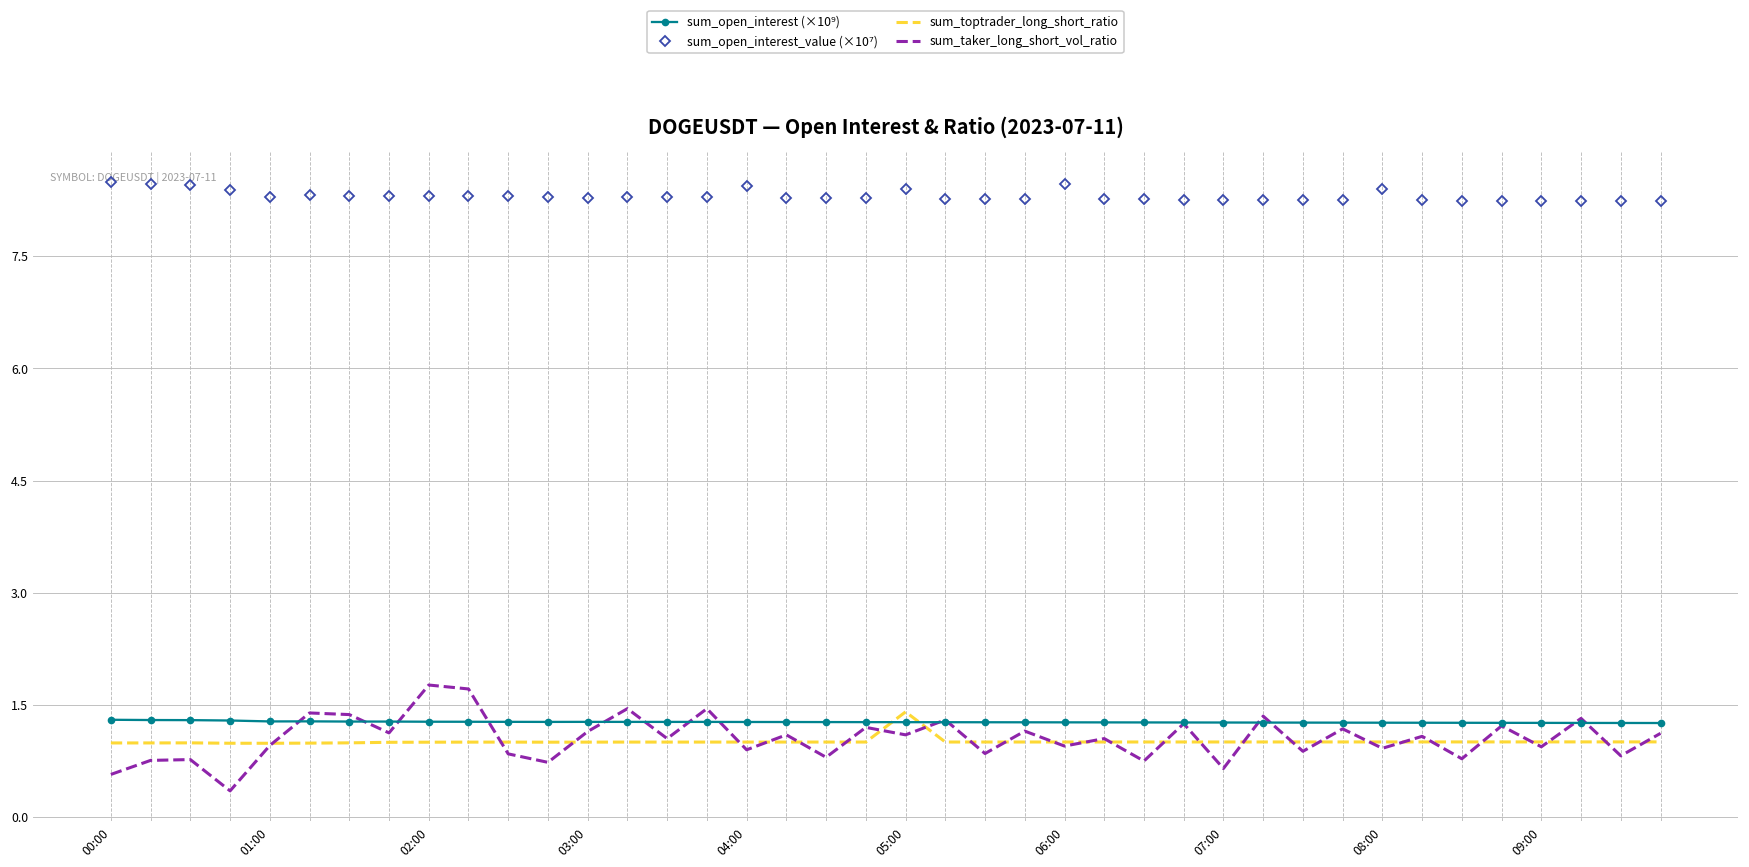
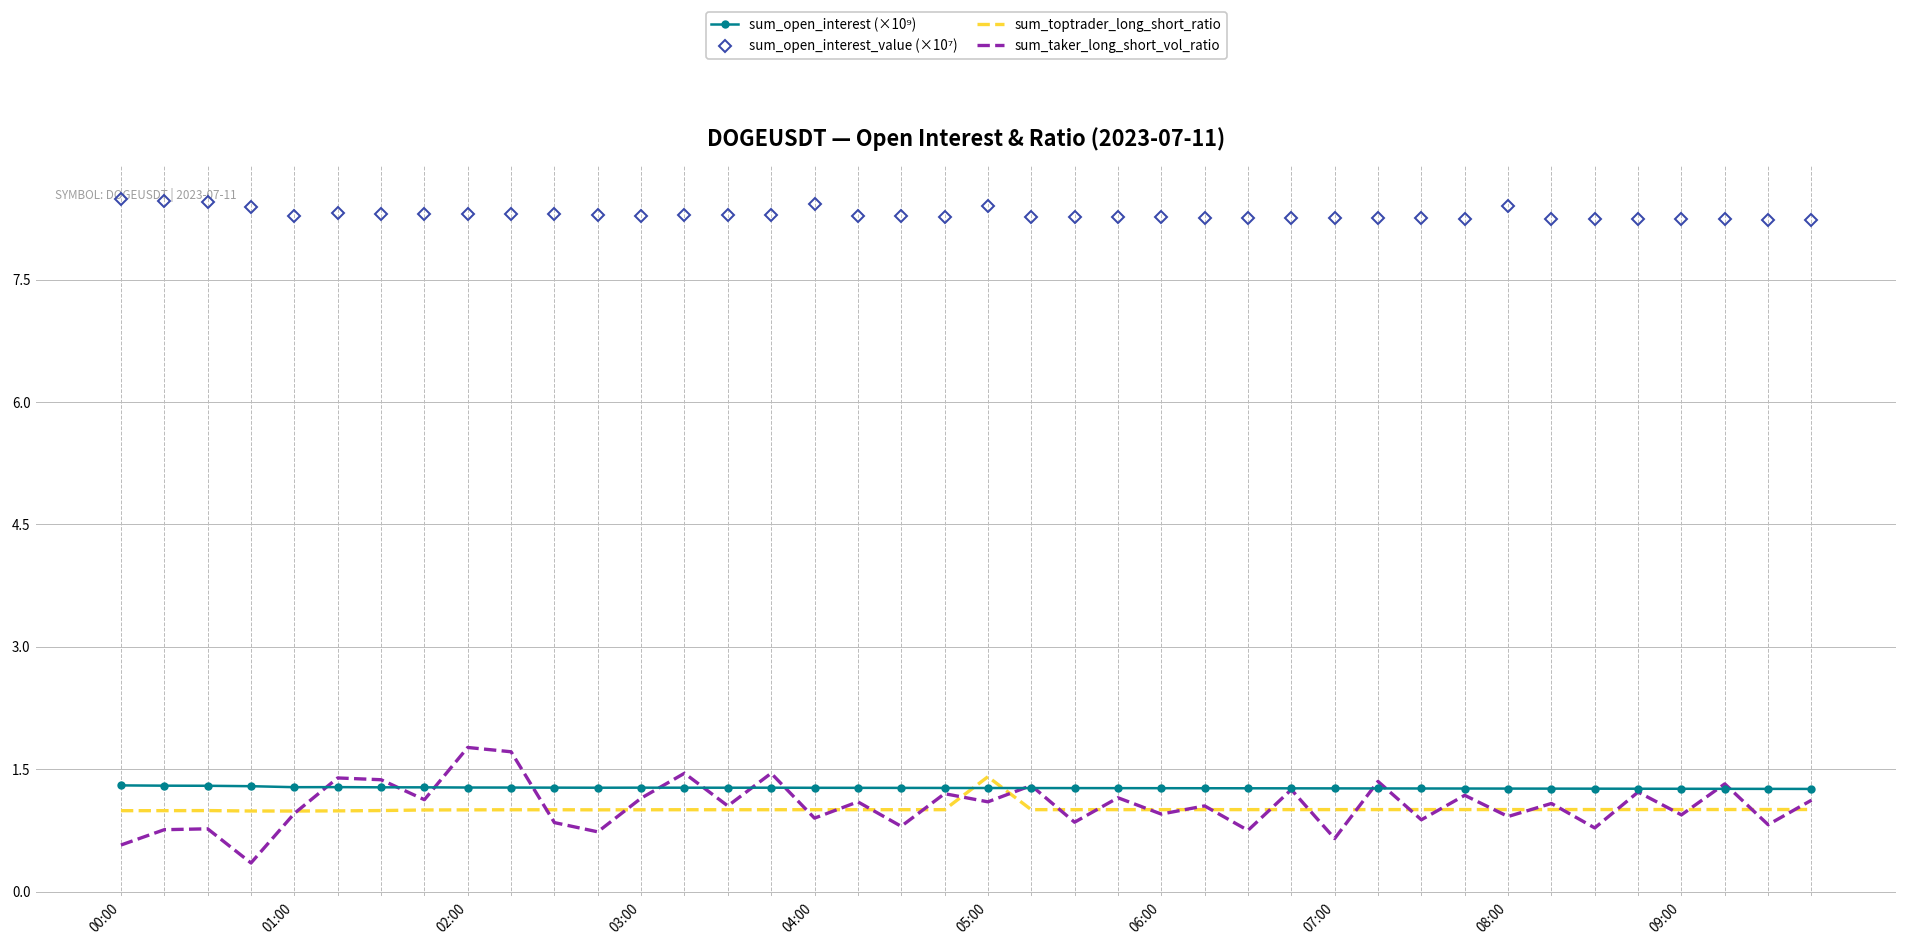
sum_open_interest_value (×10⁷), 06:00: 8.5 -> 8.3
